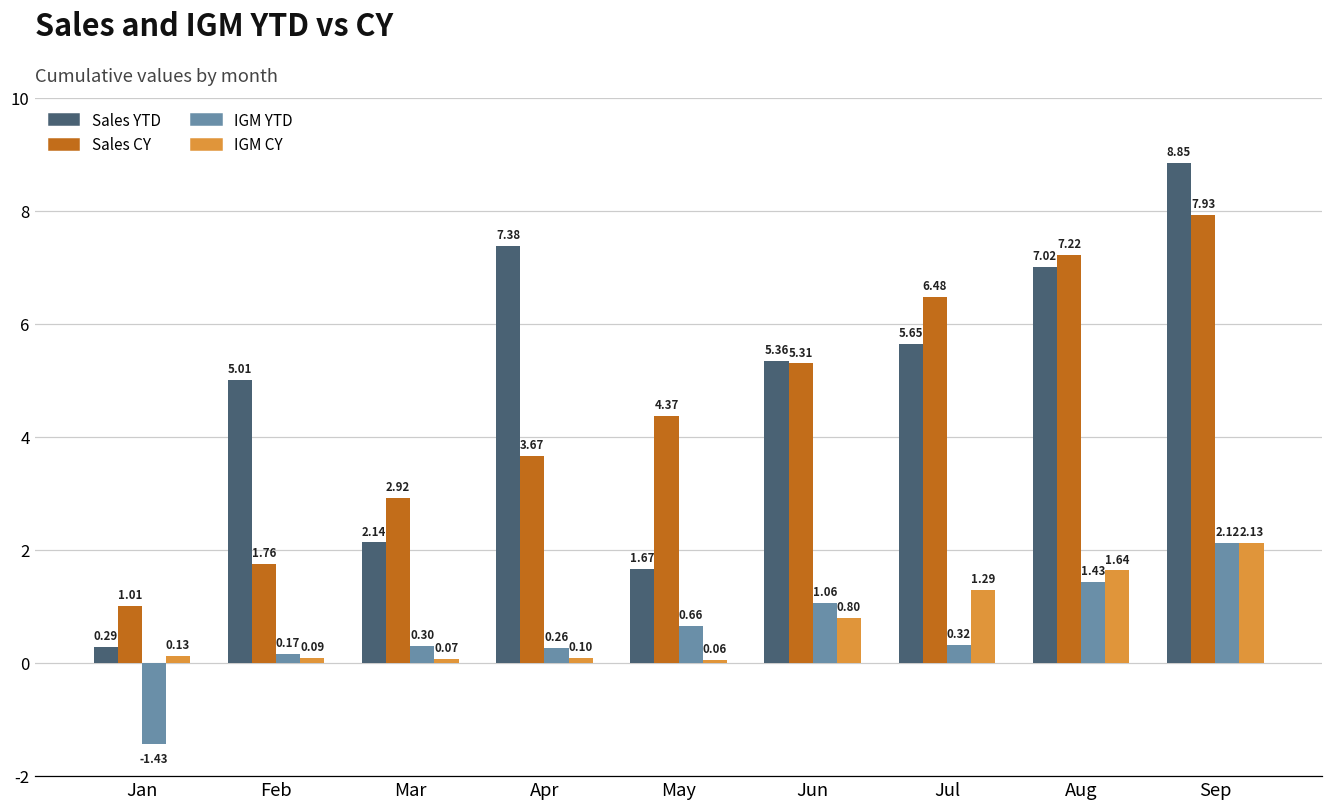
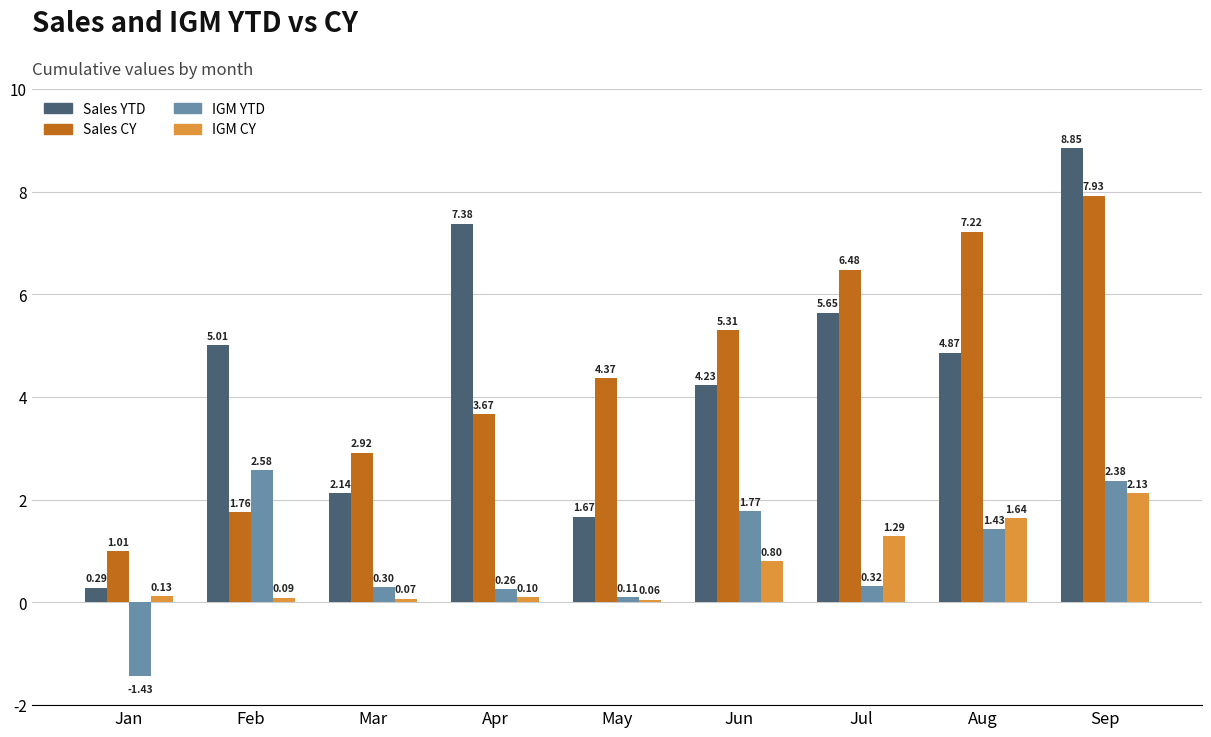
IGM YTD, Feb: 0.17 -> 2.58
IGM YTD, May: 0.66 -> 0.11
Sales YTD, Jun: 5.36 -> 4.23
IGM YTD, Jun: 1.06 -> 1.77
Sales YTD, Aug: 7.02 -> 4.87
IGM YTD, Sep: 2.12 -> 2.38
